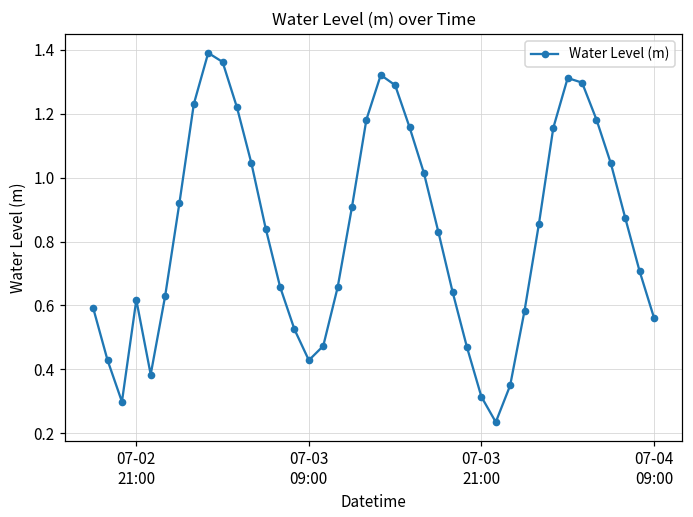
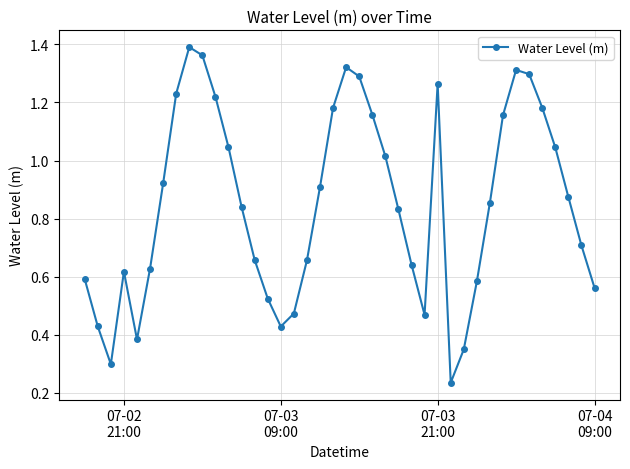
07-03 21:00: 0.31 -> 1.26
